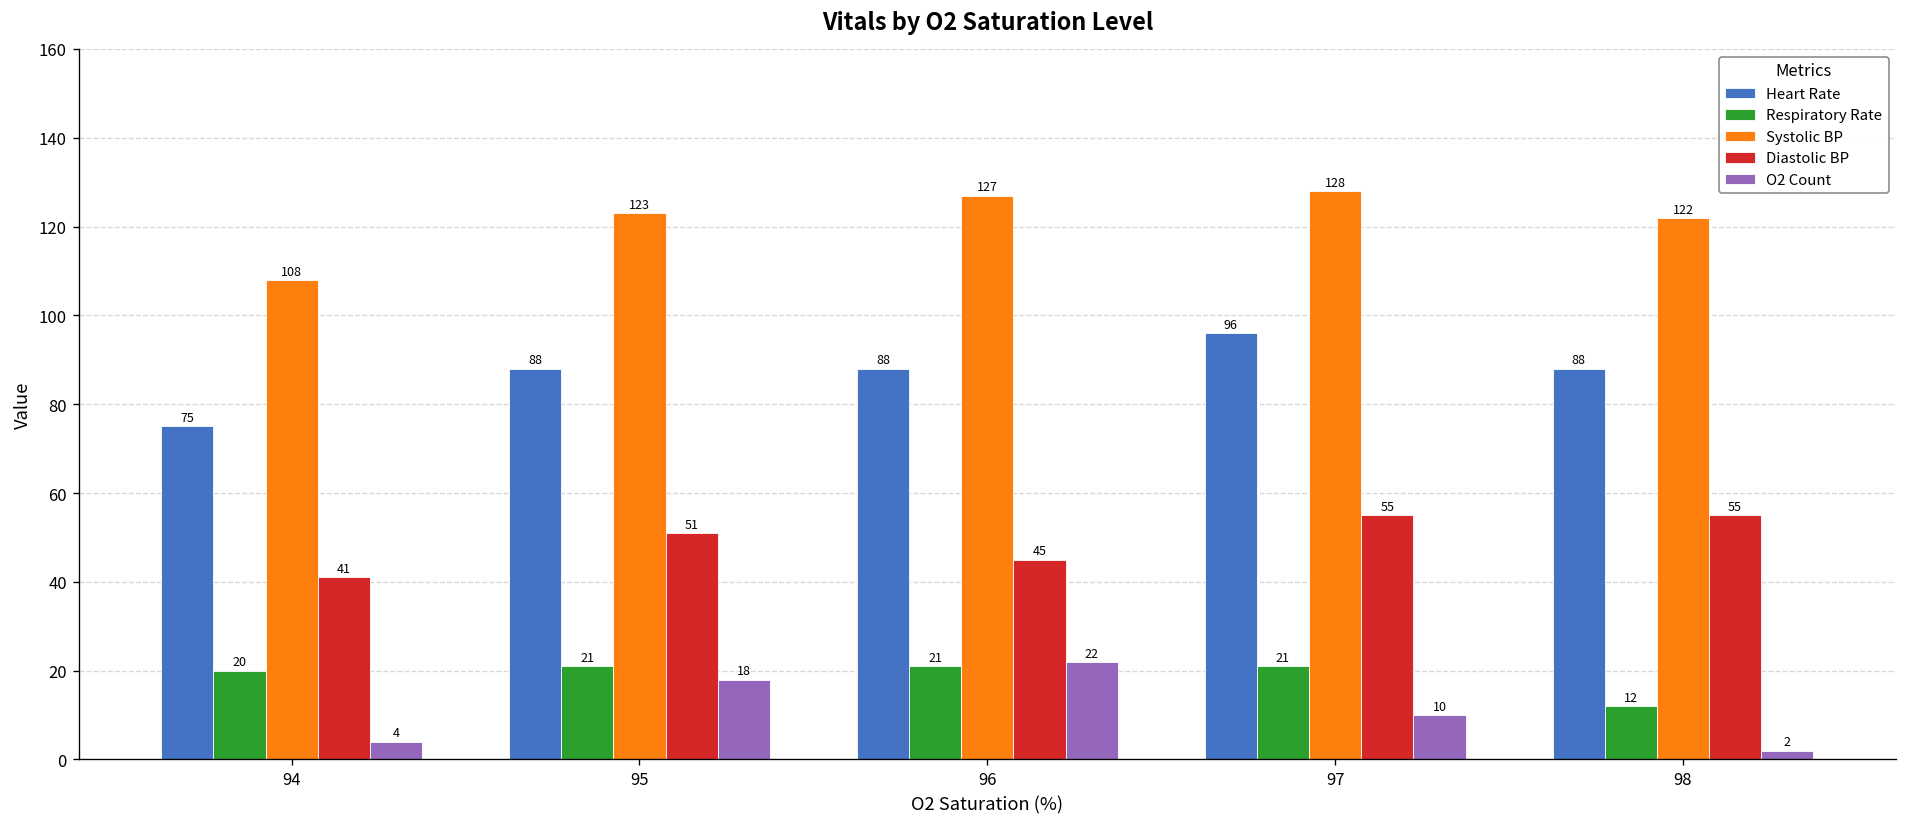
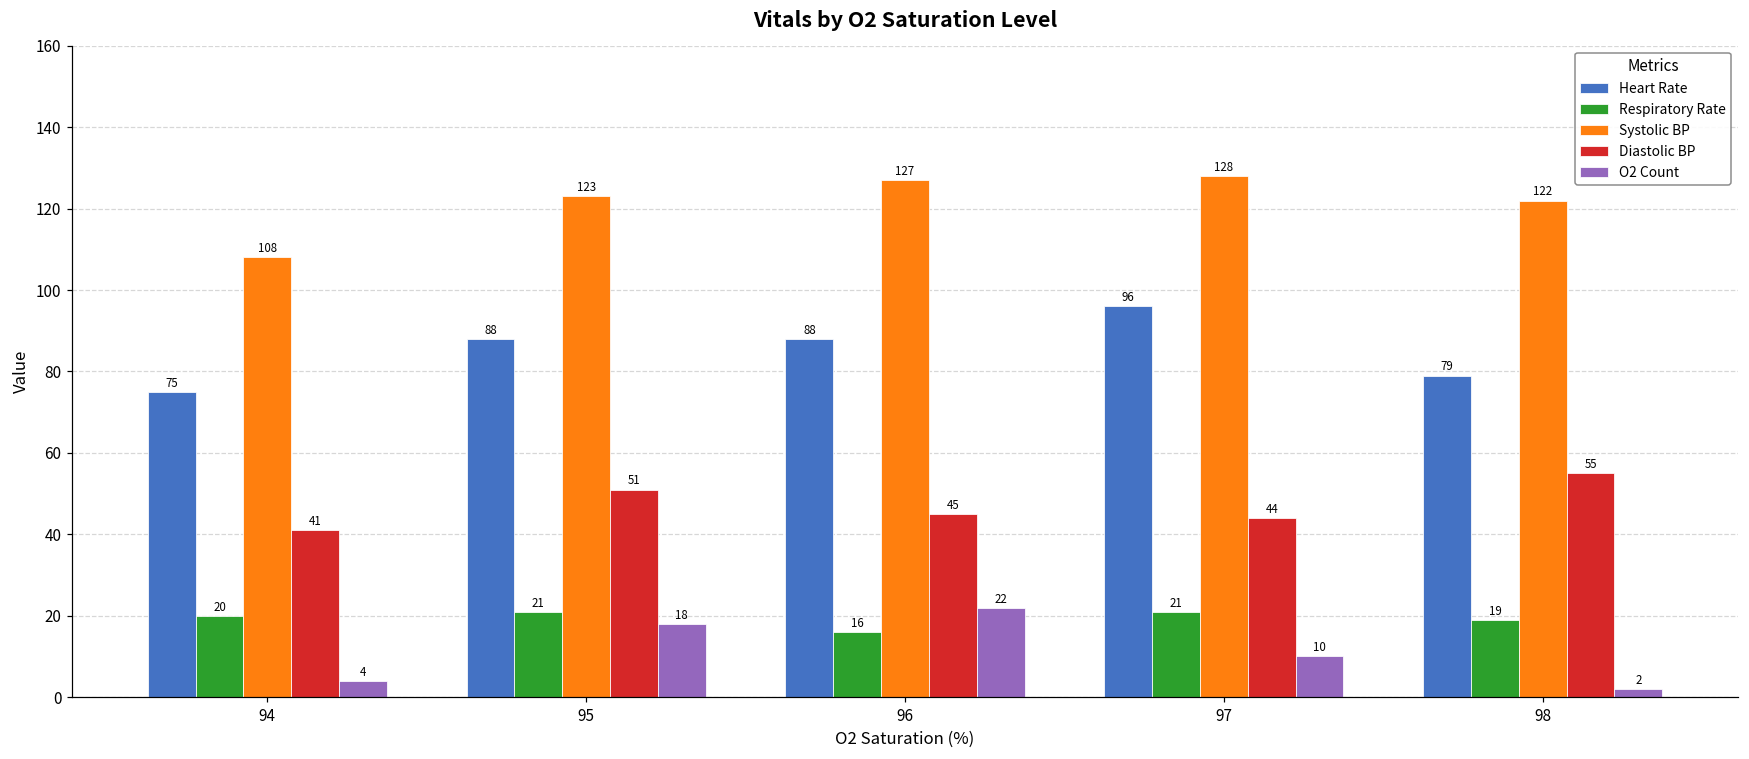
Respiratory Rate, 96: 21 -> 16
Diastolic BP, 97: 55 -> 44
Heart Rate, 98: 88 -> 79
Respiratory Rate, 98: 12 -> 19
